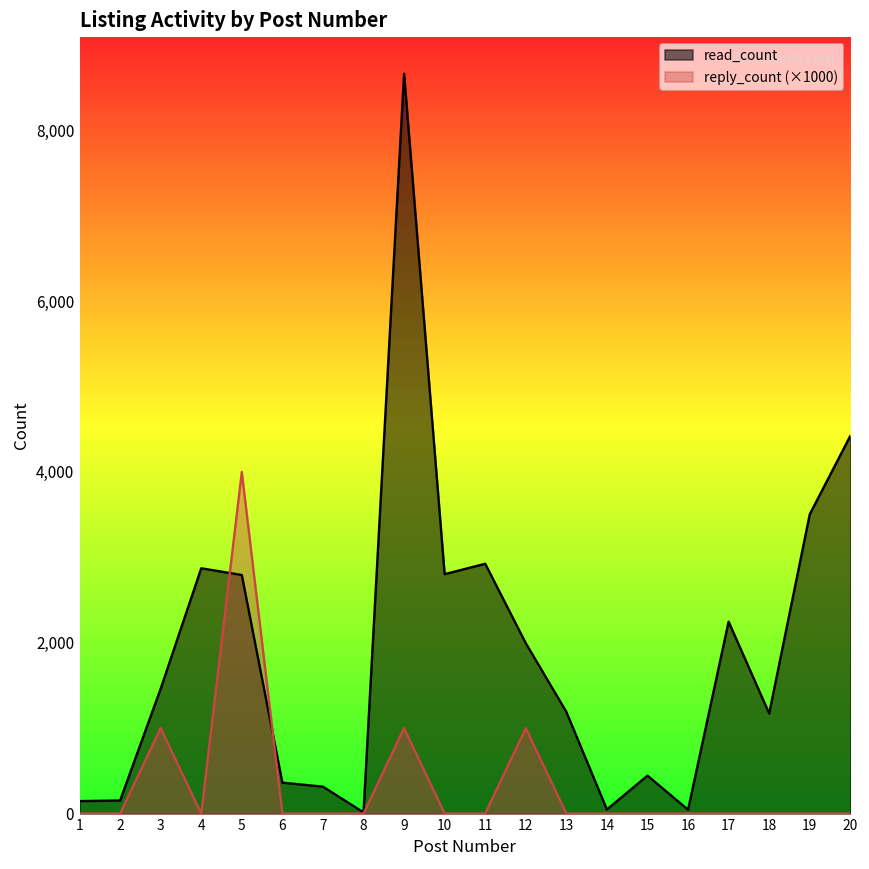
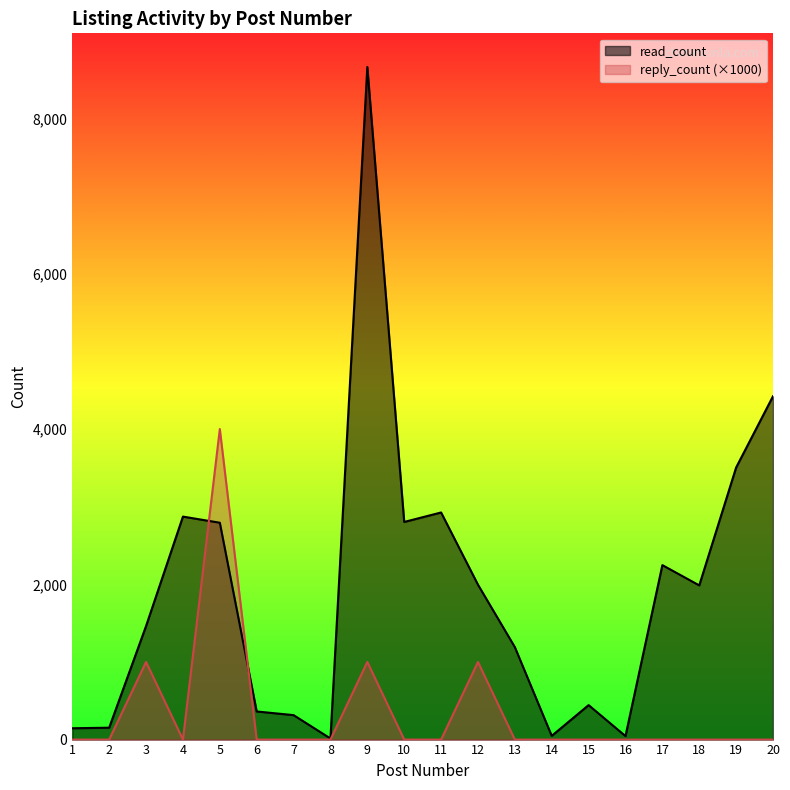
read_count, 18: 1,200 -> 2,000
